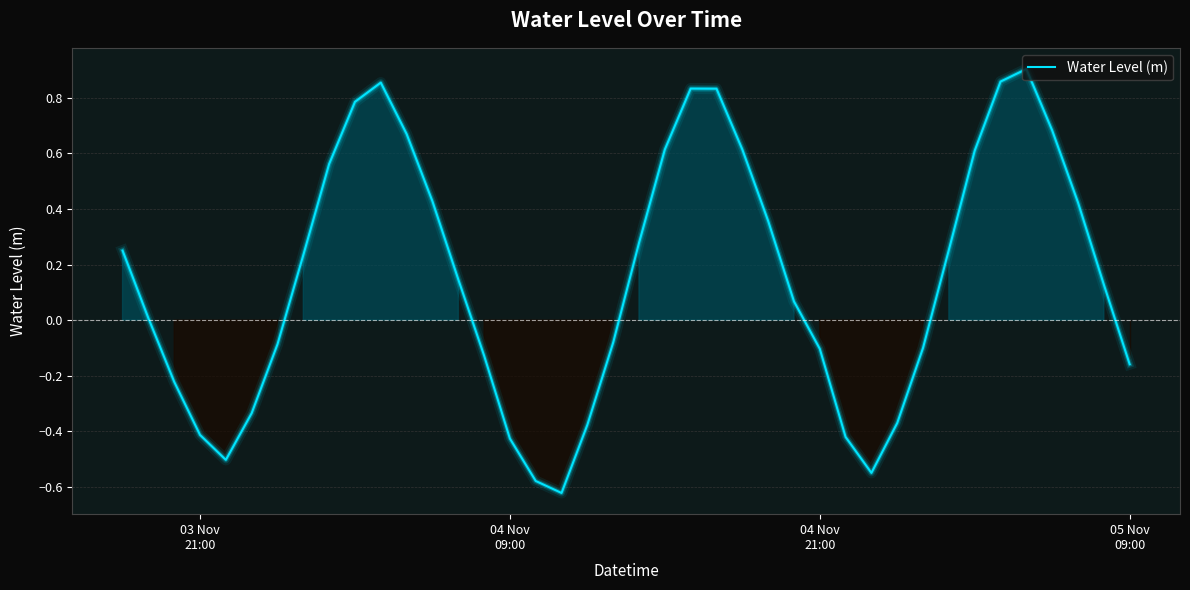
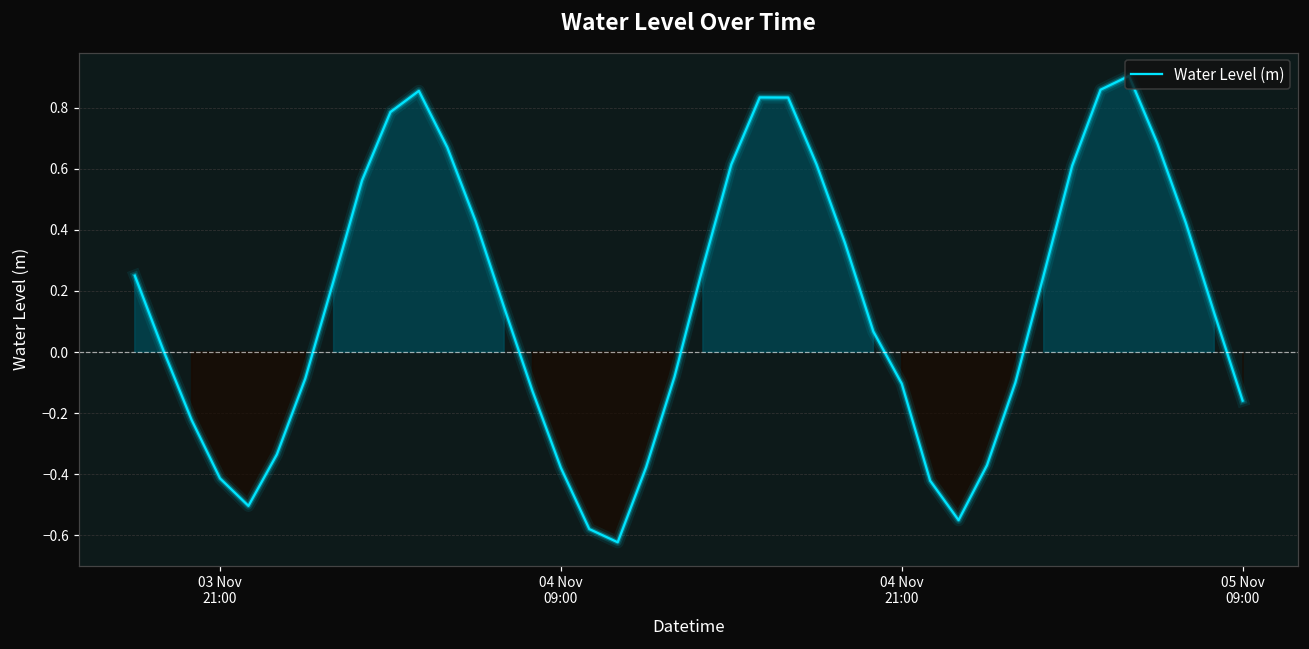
04 Nov 09:00: -0.43 -> -0.38
